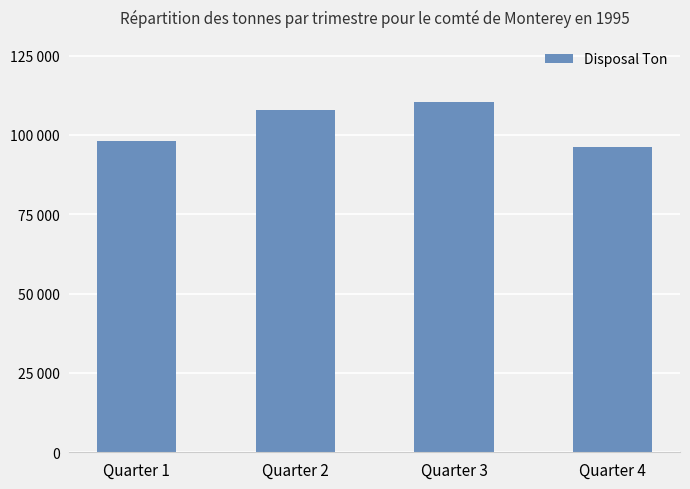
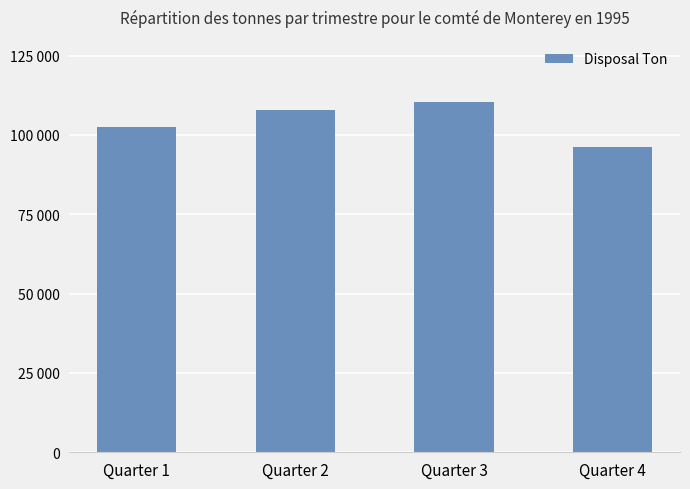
Quarter 1: 98000 -> 103000
